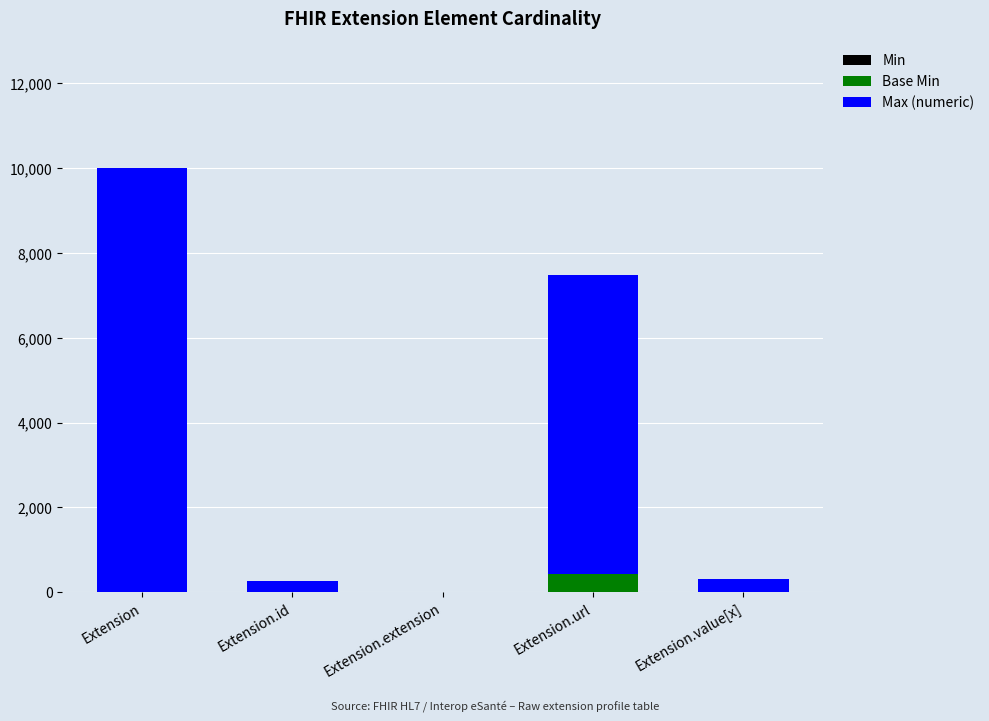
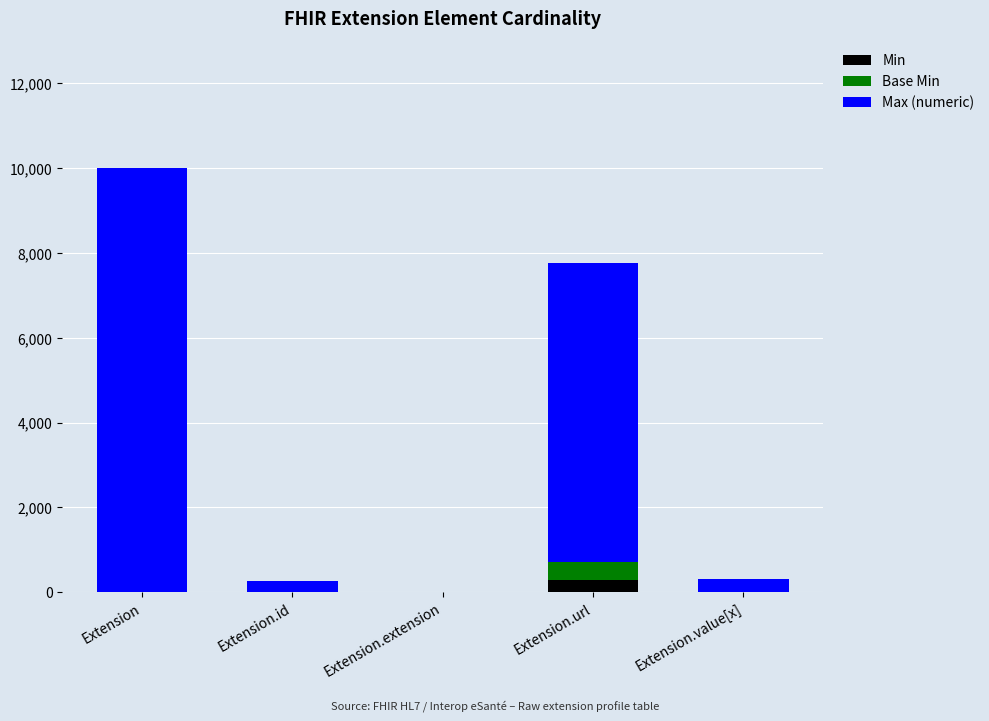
Min, Extension.url: 0 -> 300
